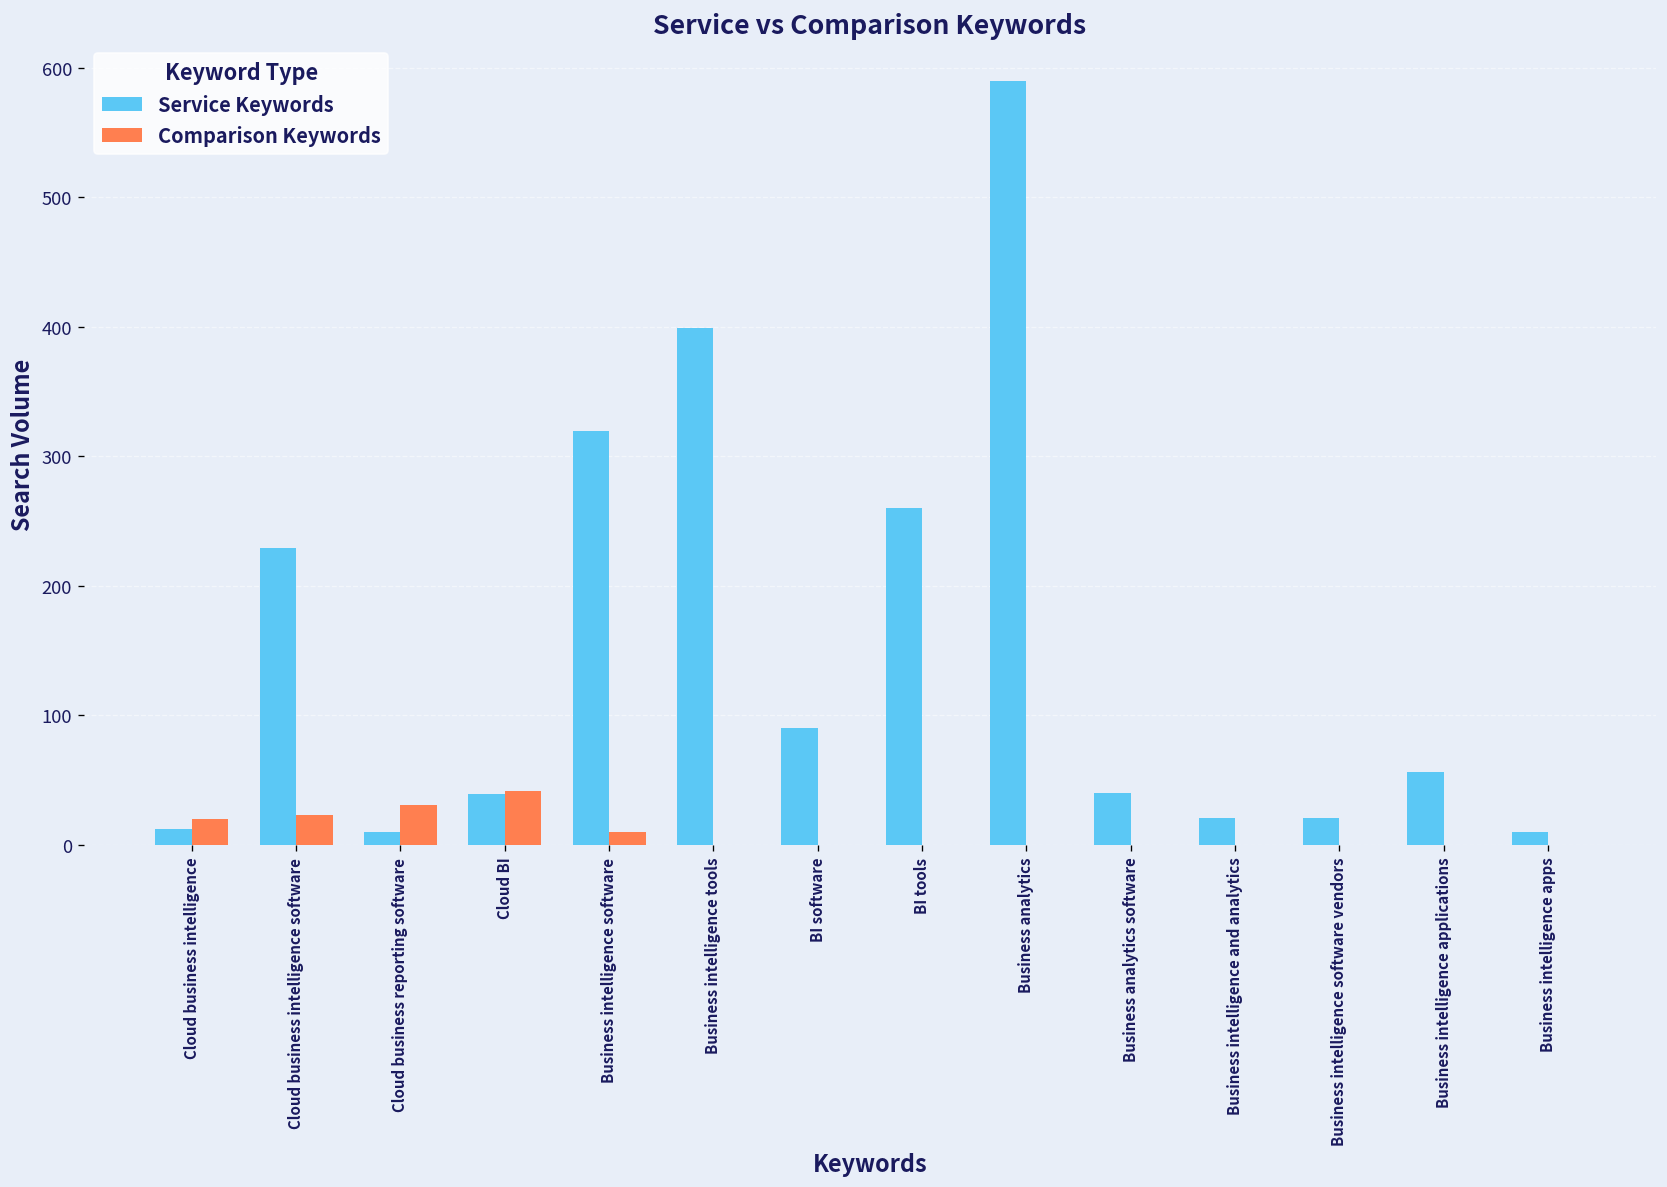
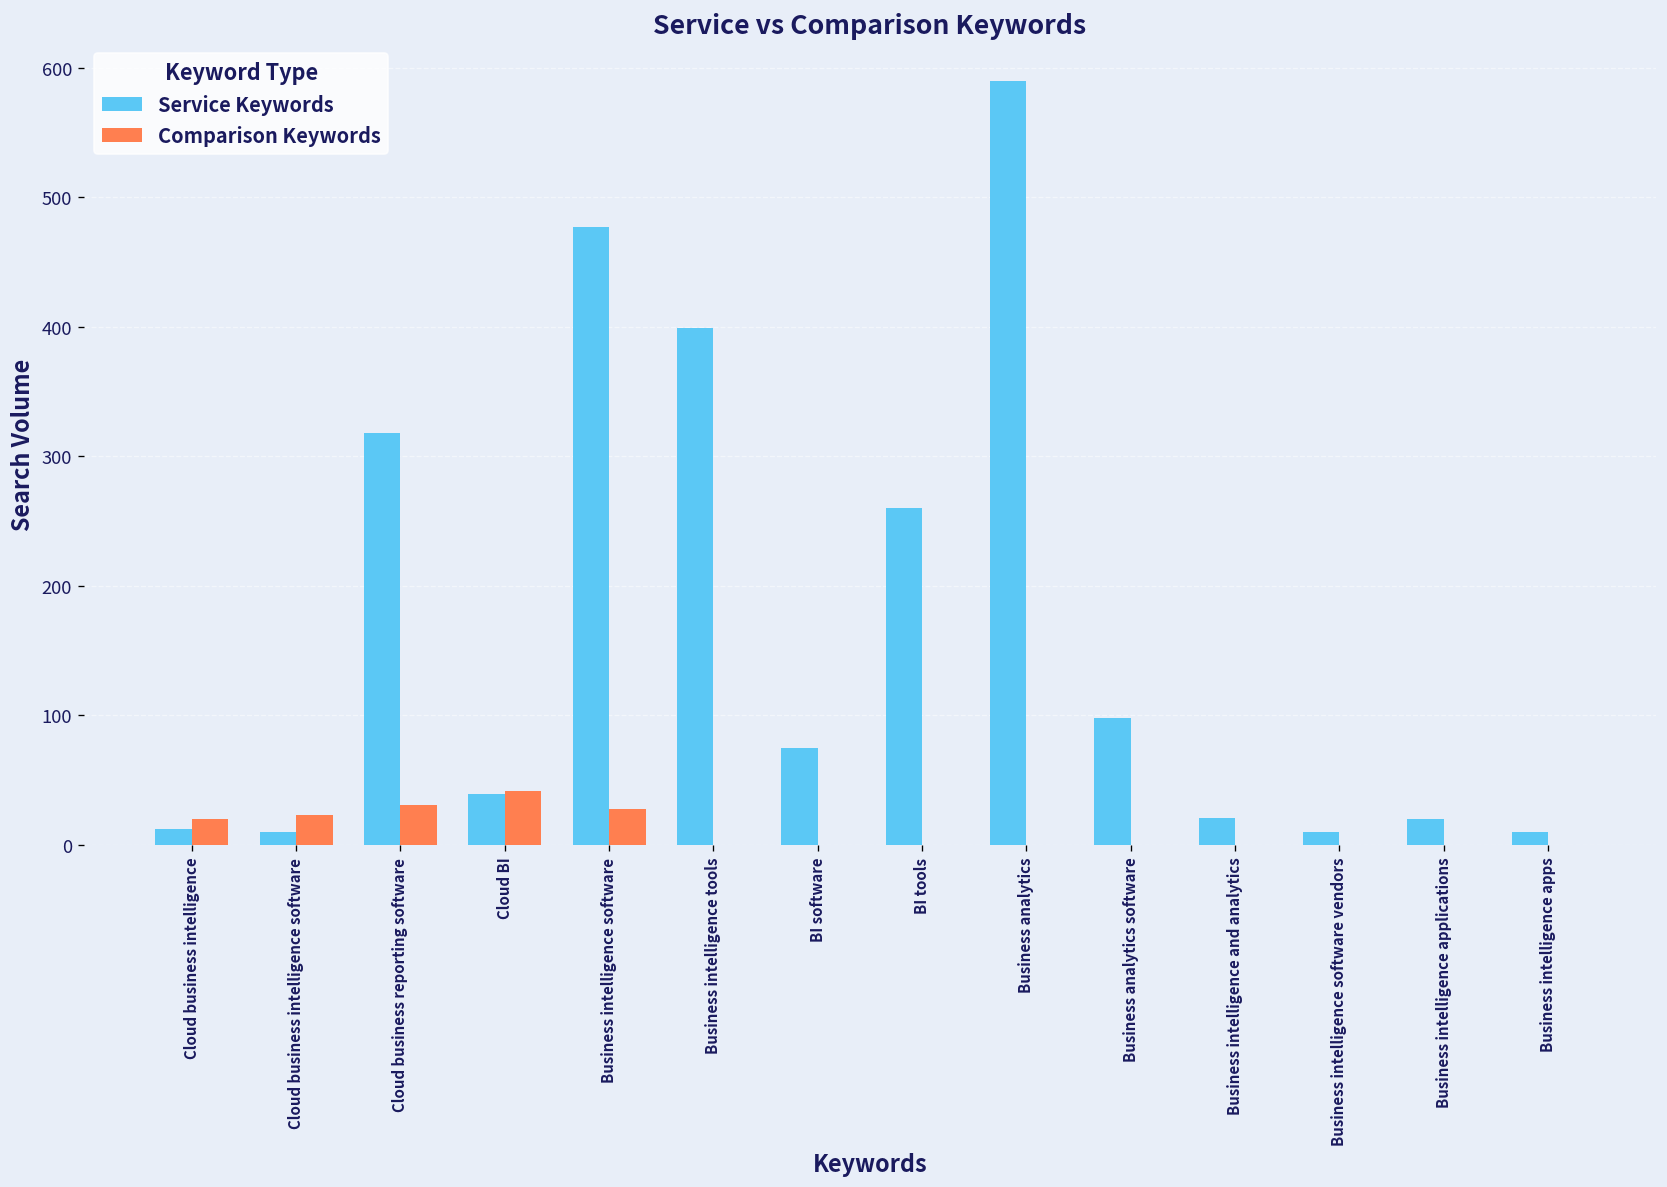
Service Keywords, Cloud business intelligence software: 229 -> 10
Service Keywords, Cloud business reporting software: 10 -> 318
Service Keywords, Business intelligence software: 320 -> 477
Comparison Keywords, Business intelligence software: 10 -> 28
Service Keywords, BI software: 90 -> 75
Service Keywords, Business analytics software: 40 -> 98
Service Keywords, Business intelligence software vendors: 21 -> 10
Service Keywords, Business intelligence applications: 56 -> 20
